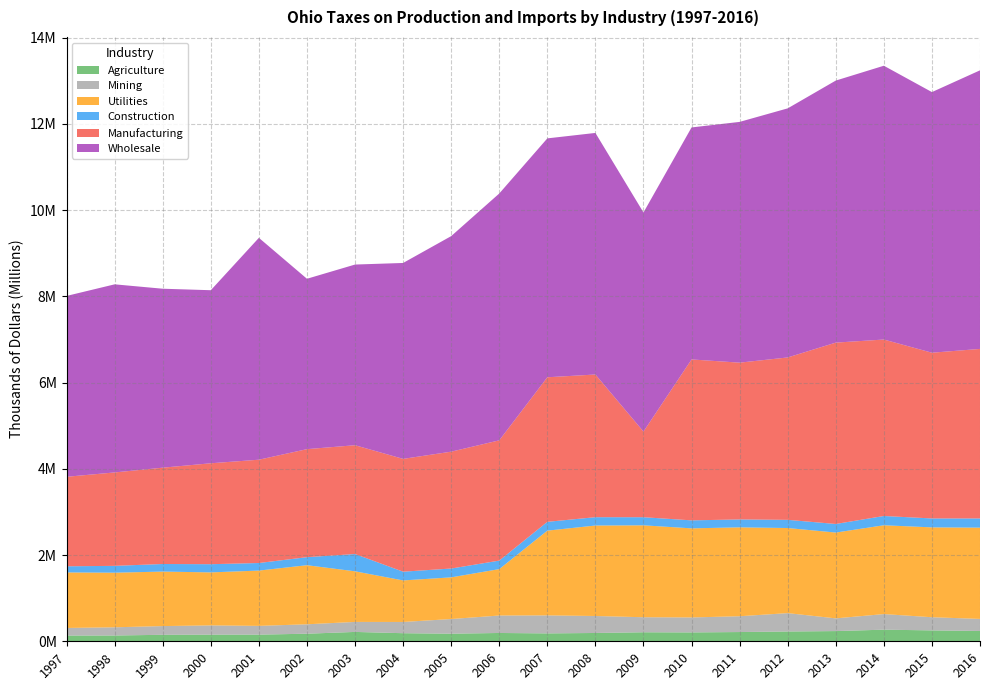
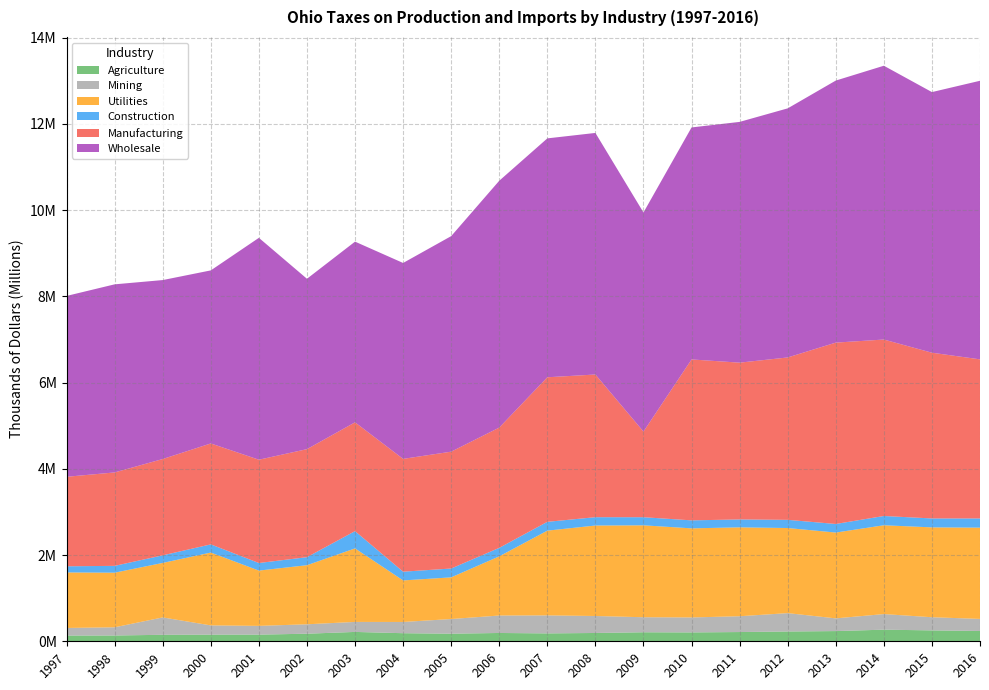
Mining, 1999: 200000 -> 400000
Utilities, 2000: 1200000 -> 1700000
Utilities, 2003: 1200000 -> 1700000
Utilities, 2006: 1100000 -> 1400000
Manufacturing, 2016: 3900000 -> 3700000
